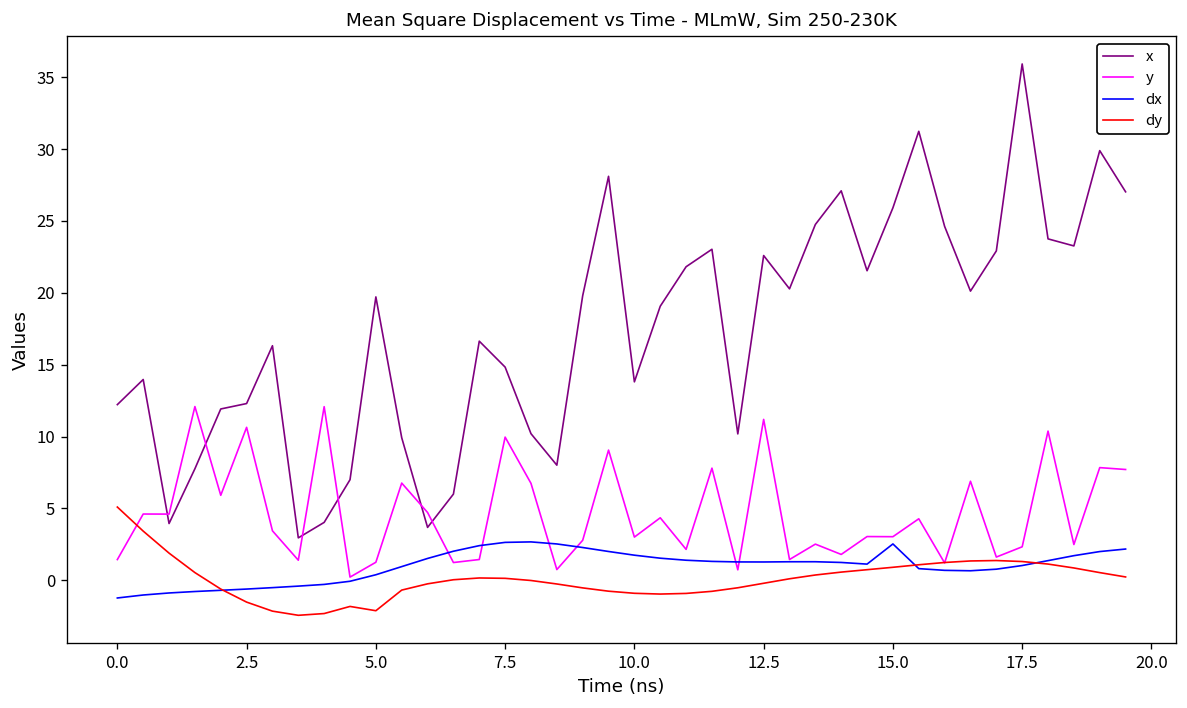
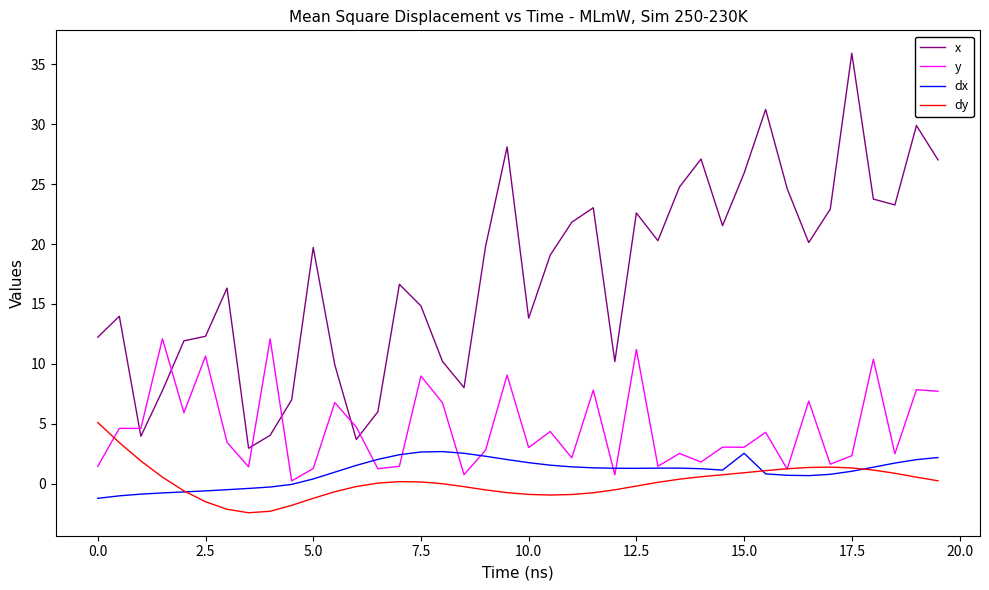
dy, 5.0: -2.1 -> -1.2
y, 7.5: 10.0 -> 9.0
